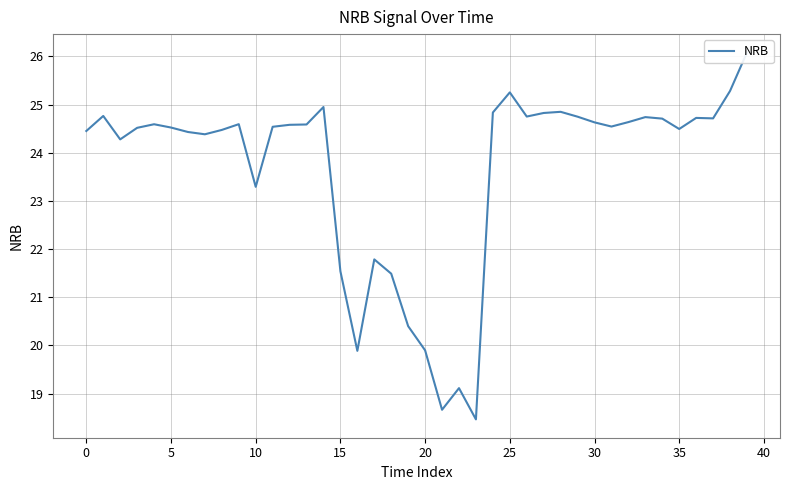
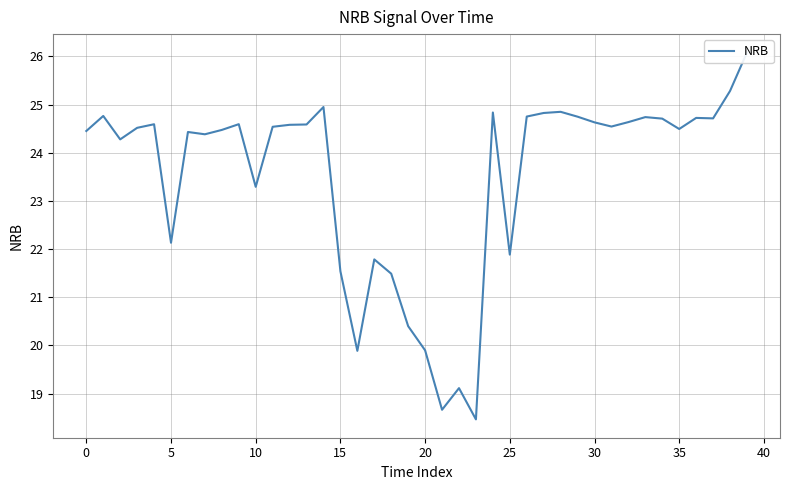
5: 24.5 -> 22.1
25: 25.3 -> 21.9
